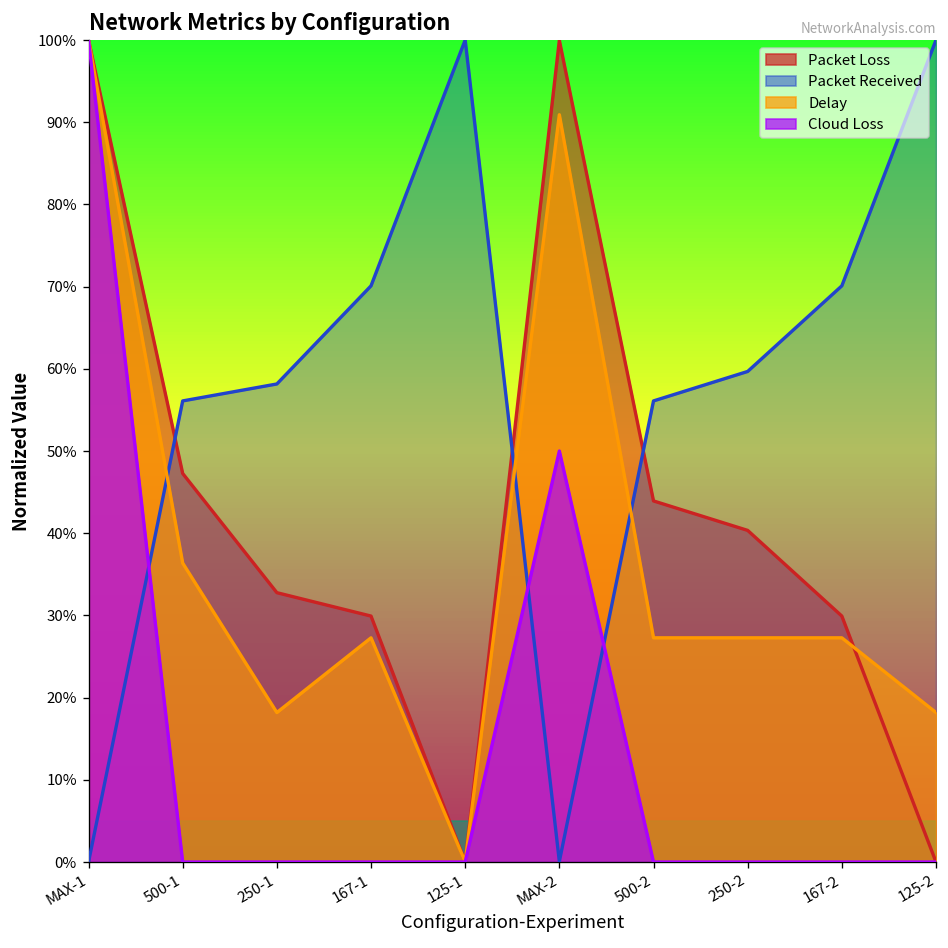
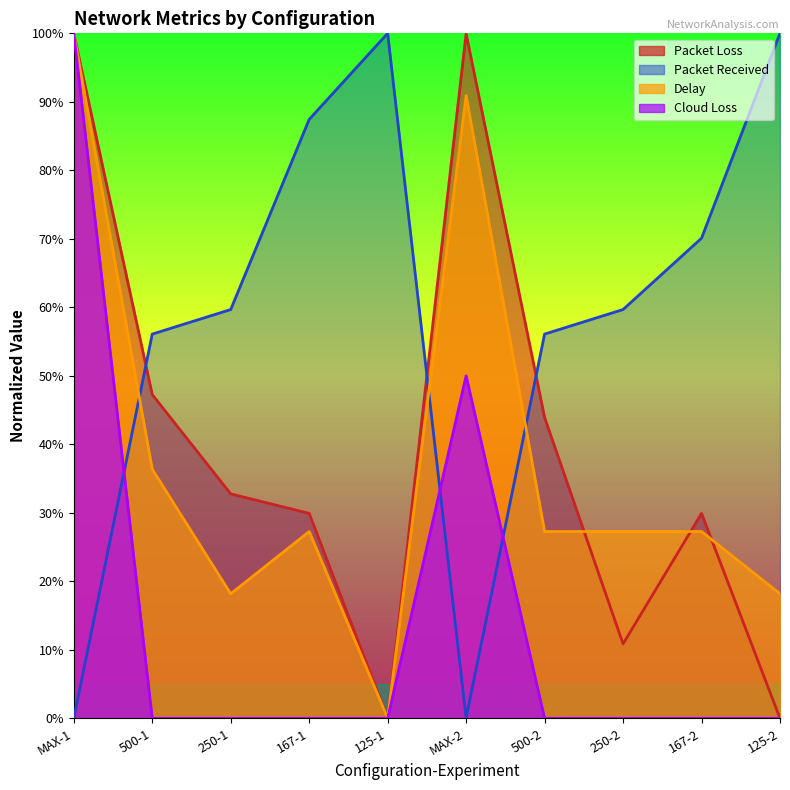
Packet Received, 250-1: 58% -> 60%
Packet Received, 167-1: 70% -> 87%
Packet Loss, 250-2: 40% -> 11%
